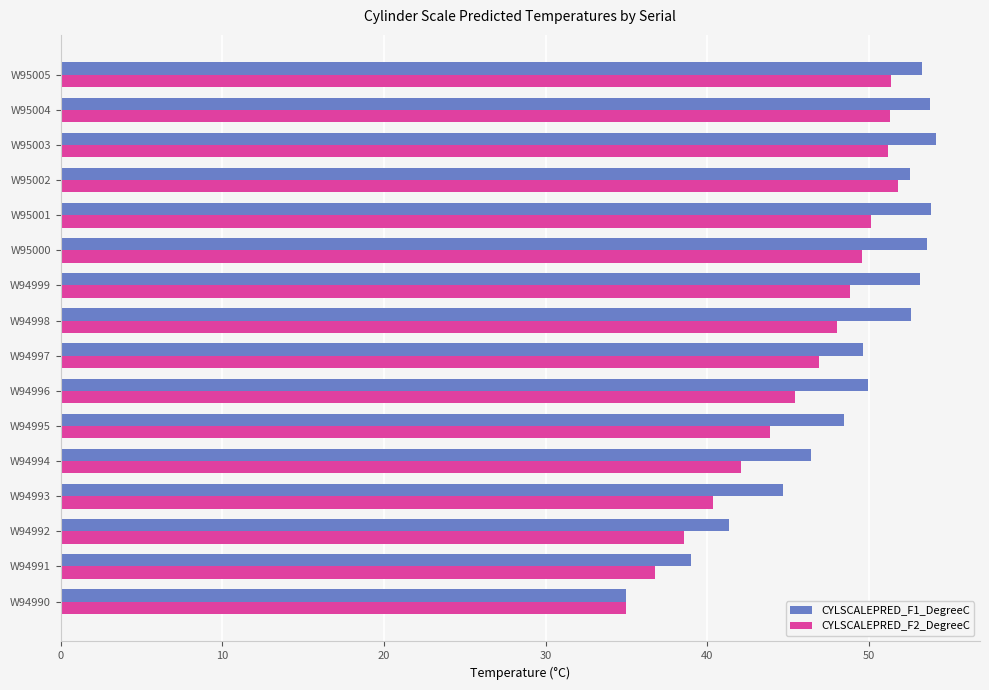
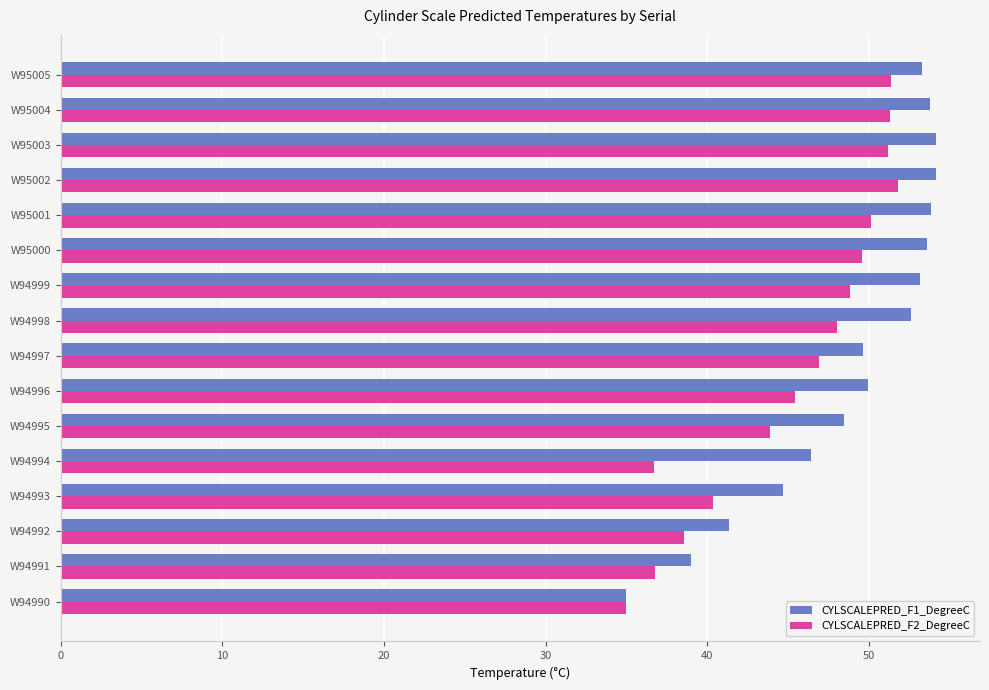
CYLSCALEPRED_F1_DegreeC, W95002: 52.5 -> 54.1
CYLSCALEPRED_F2_DegreeC, W94994: 42.1 -> 36.7
